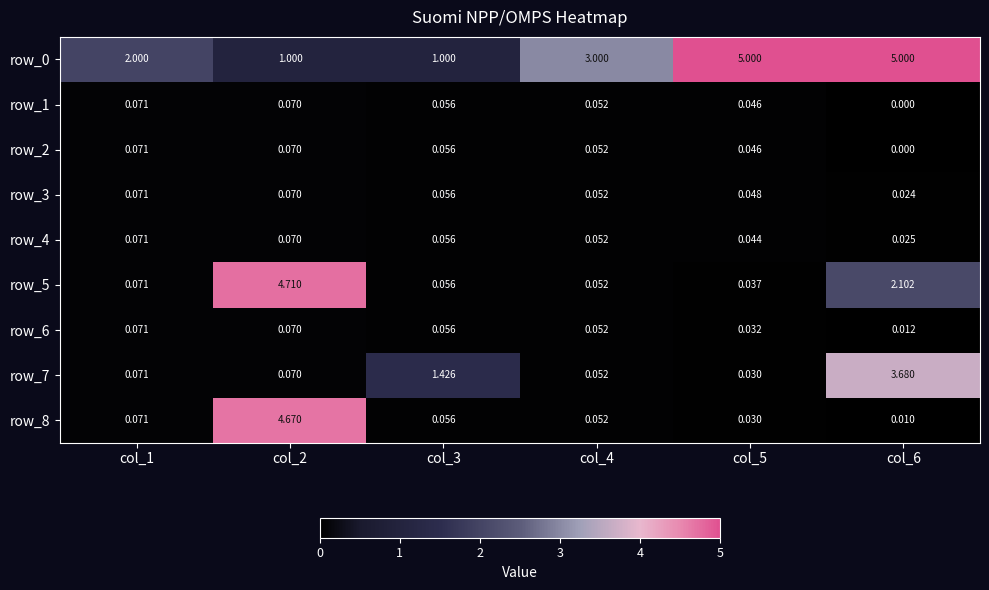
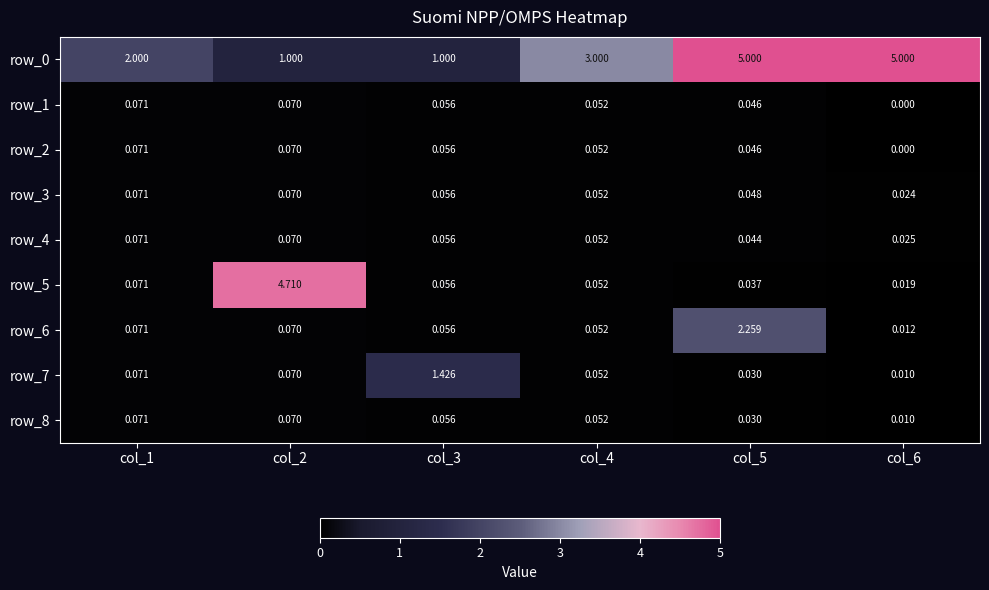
row_5, col_6: 2.102 -> 0.019
row_6, col_5: 0.032 -> 2.259
row_7, col_6: 3.680 -> 0.010
row_8, col_2: 4.670 -> 0.070
